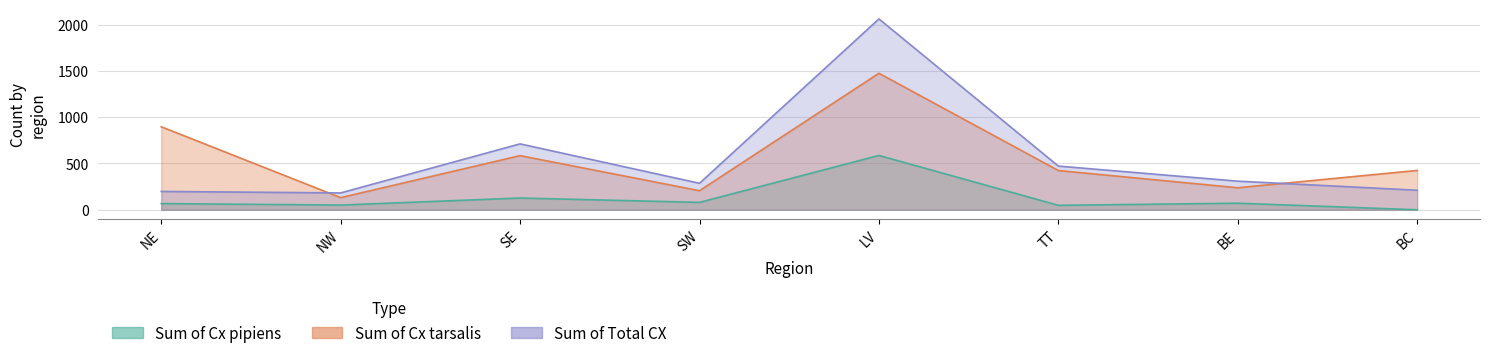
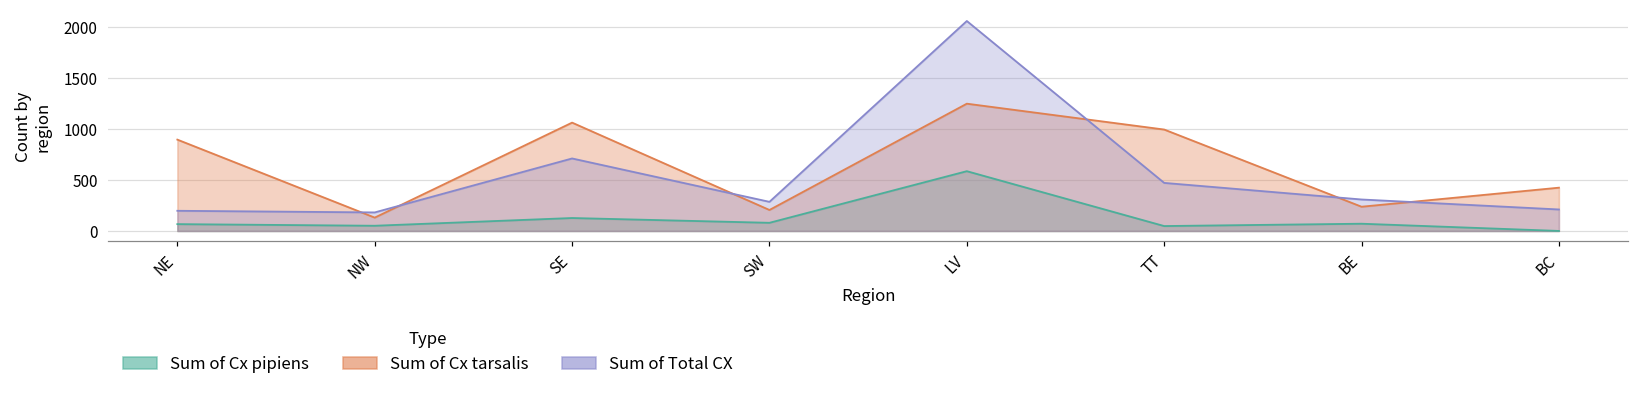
Sum of Cx tarsalis, SE: 600 -> 1100
Sum of Cx tarsalis, LV: 1500 -> 1300
Sum of Cx tarsalis, TT: 400 -> 1000
